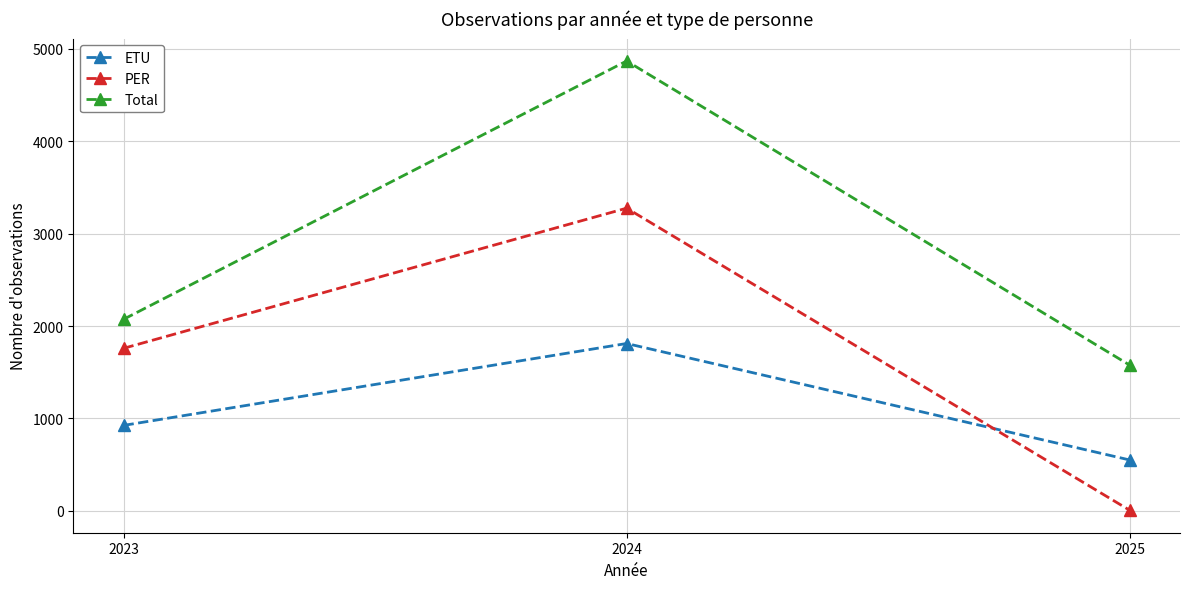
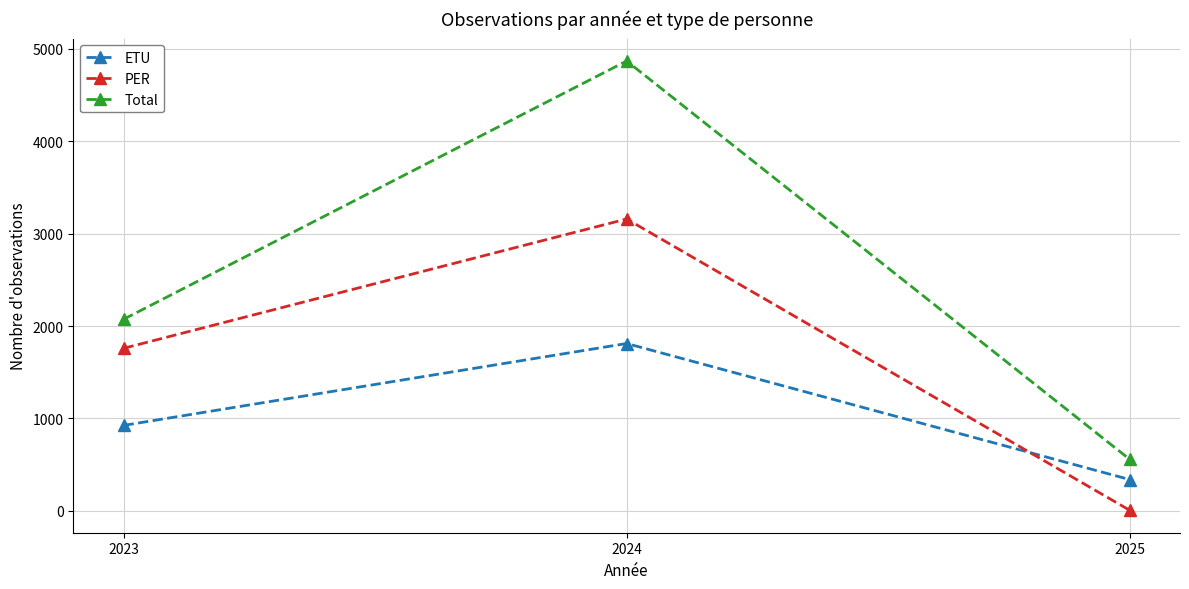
PER, 2024: 3300 -> 3200
ETU, 2025: 600 -> 300
Total, 2025: 1600 -> 600
